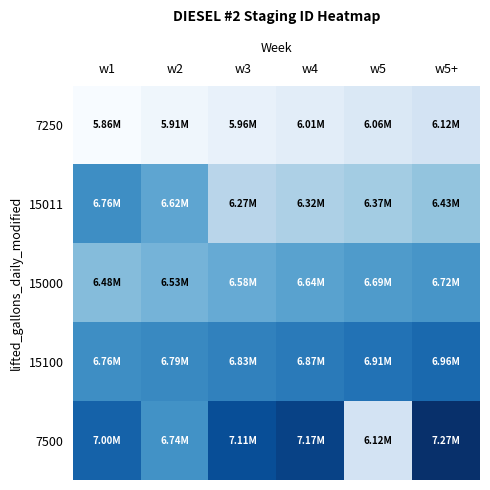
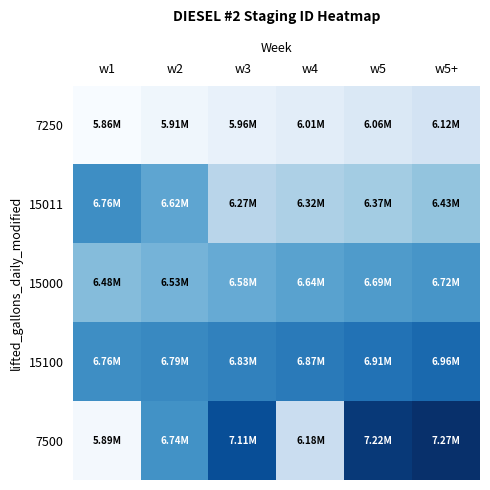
7500, w1: 7.00M -> 5.89M
7500, w4: 7.17M -> 6.18M
7500, w5: 6.12M -> 7.22M
